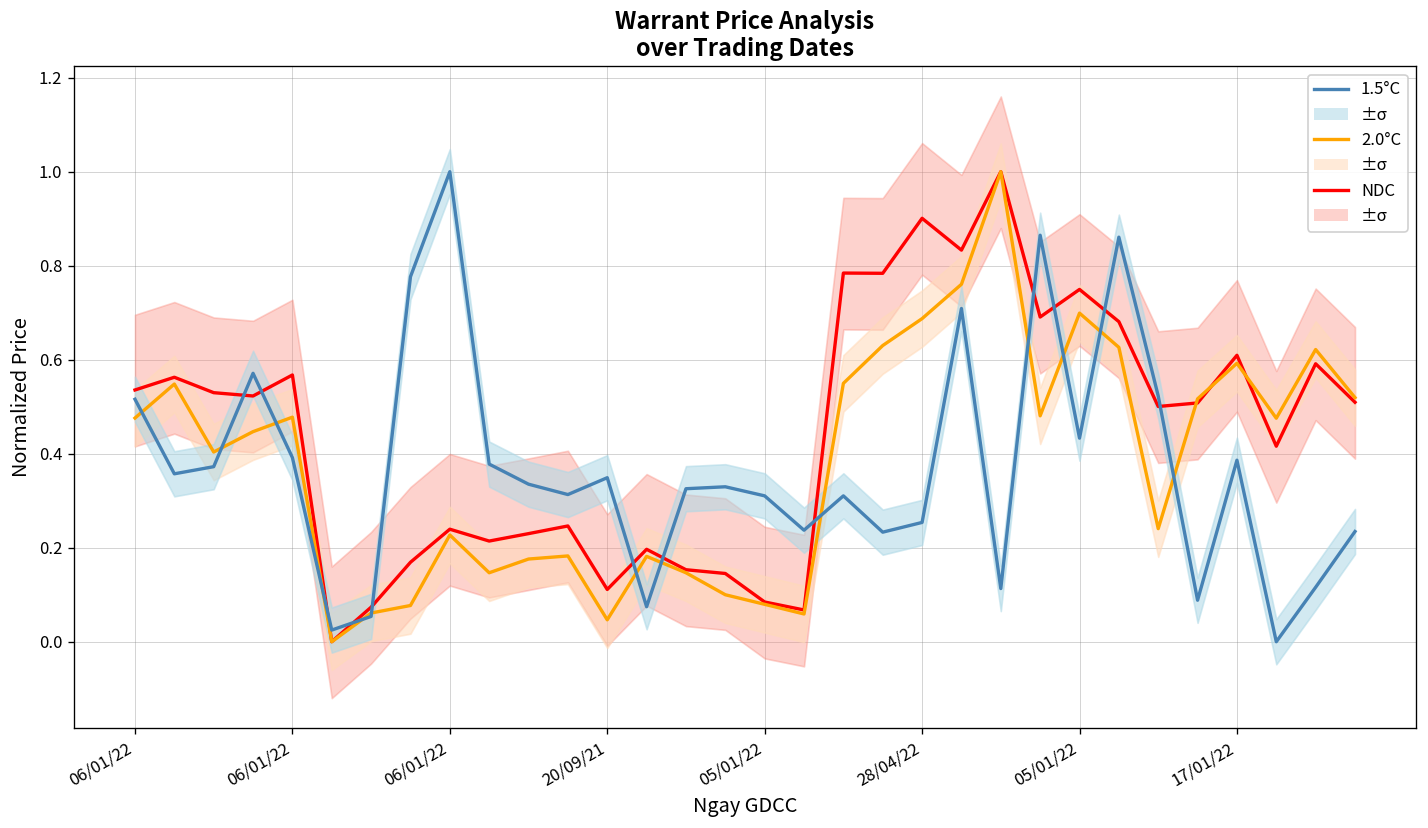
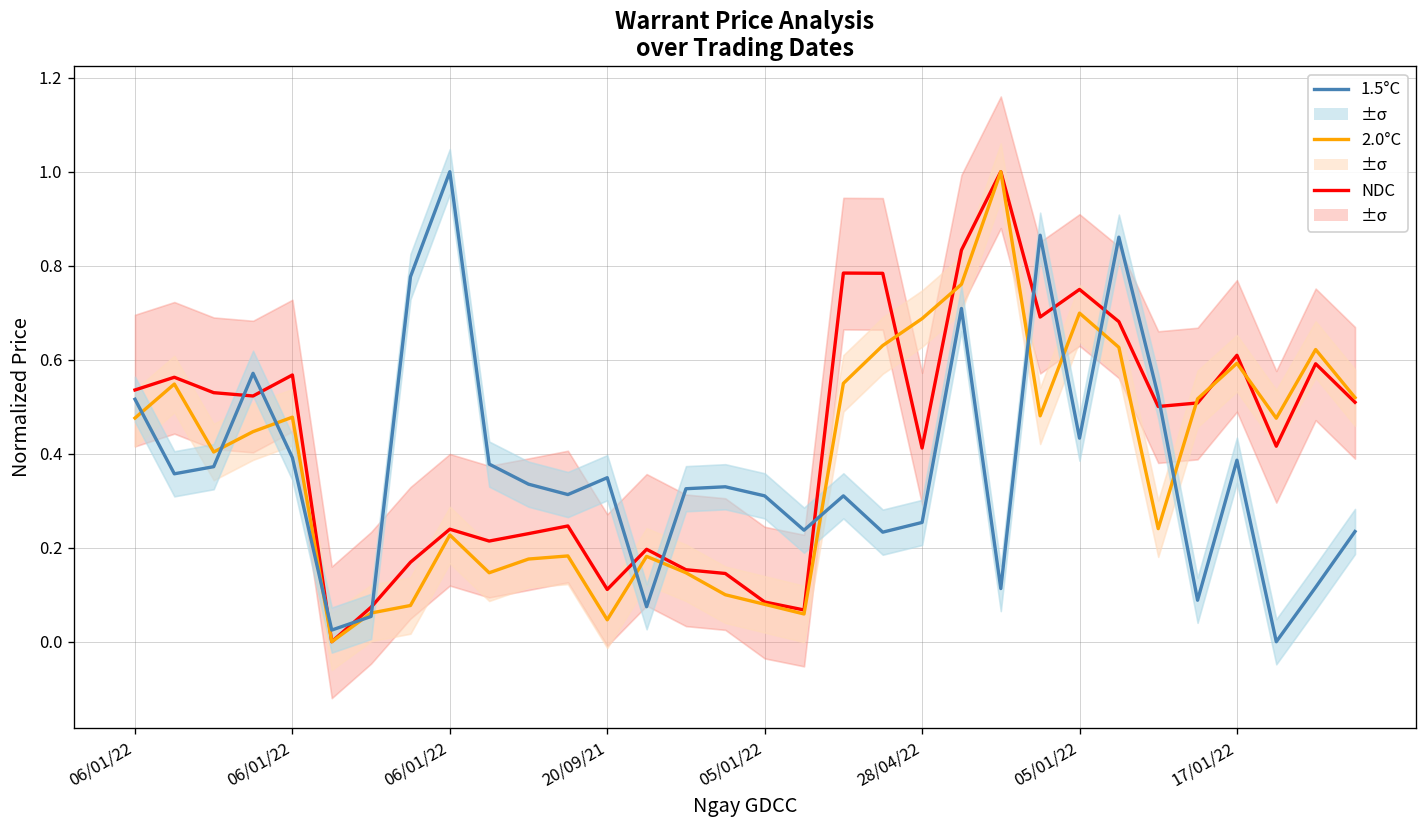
NDC, 28/04/22: 0.90 -> 0.41
